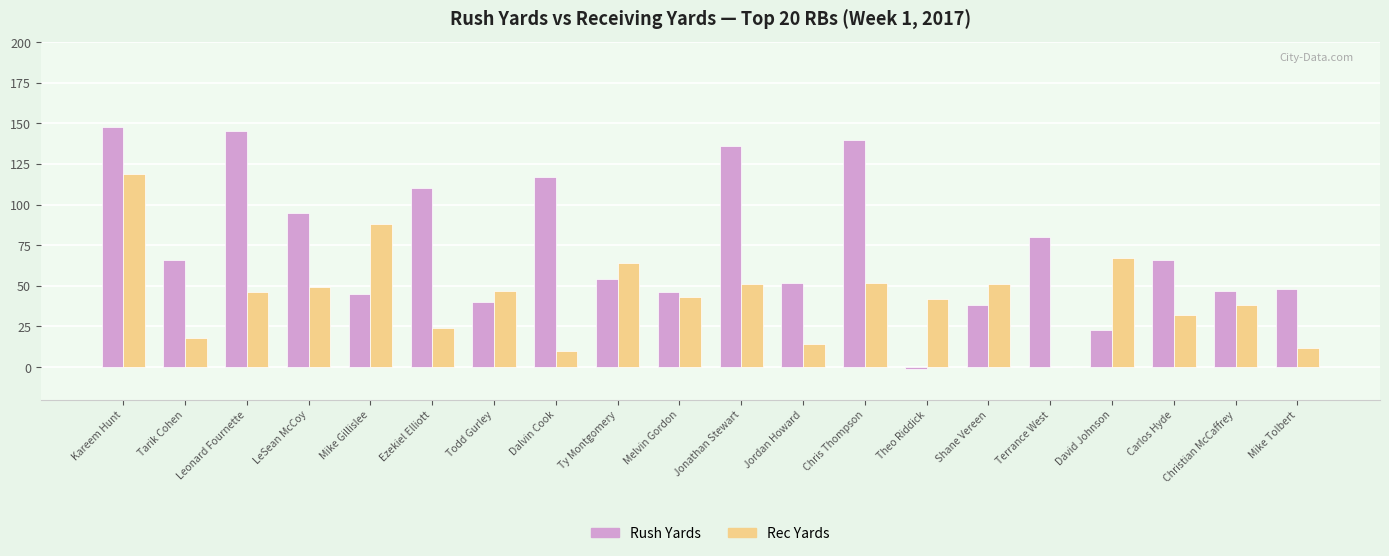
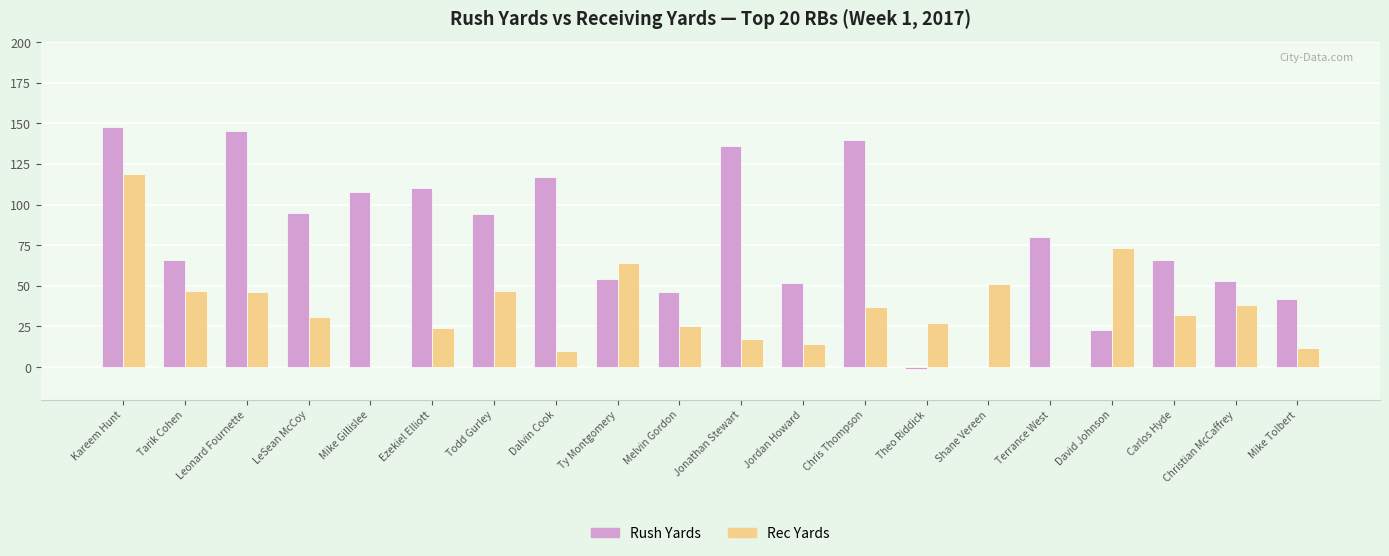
Rec Yards, Tarik Cohen: 18 -> 47
Rec Yards, LeSean McCoy: 49 -> 31
Rush Yards, Mike Gillislee: 45 -> 108
Rec Yards, Mike Gillislee: 88 -> 0
Rush Yards, Todd Gurley: 40 -> 94
Rec Yards, Melvin Gordon: 43 -> 25
Rec Yards, Jonathan Stewart: 51 -> 17
Rec Yards, Chris Thompson: 52 -> 37
Rec Yards, Theo Riddick: 42 -> 27
Rush Yards, Shane Vereen: 38 -> 0
Rec Yards, David Johnson: 67 -> 73
Rush Yards, Christian McCaffrey: 47 -> 53
Rush Yards, Mike Tolbert: 48 -> 42
